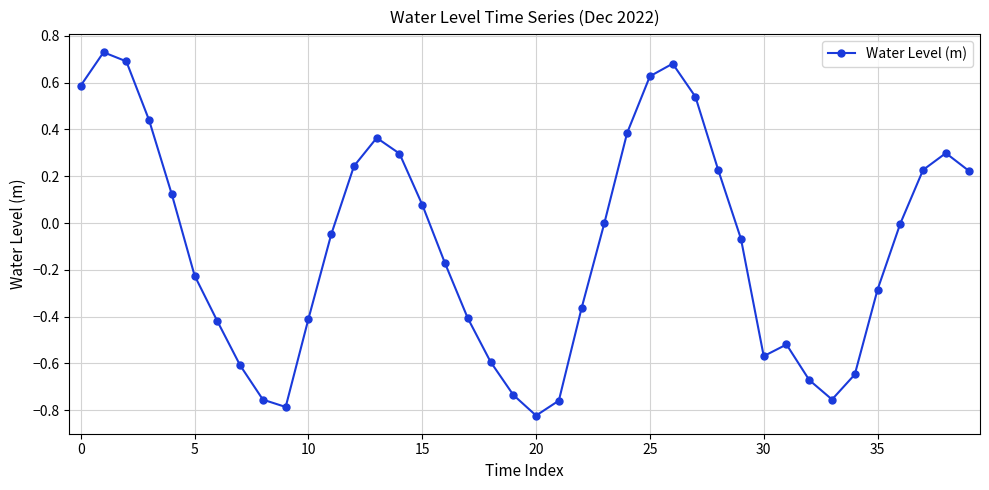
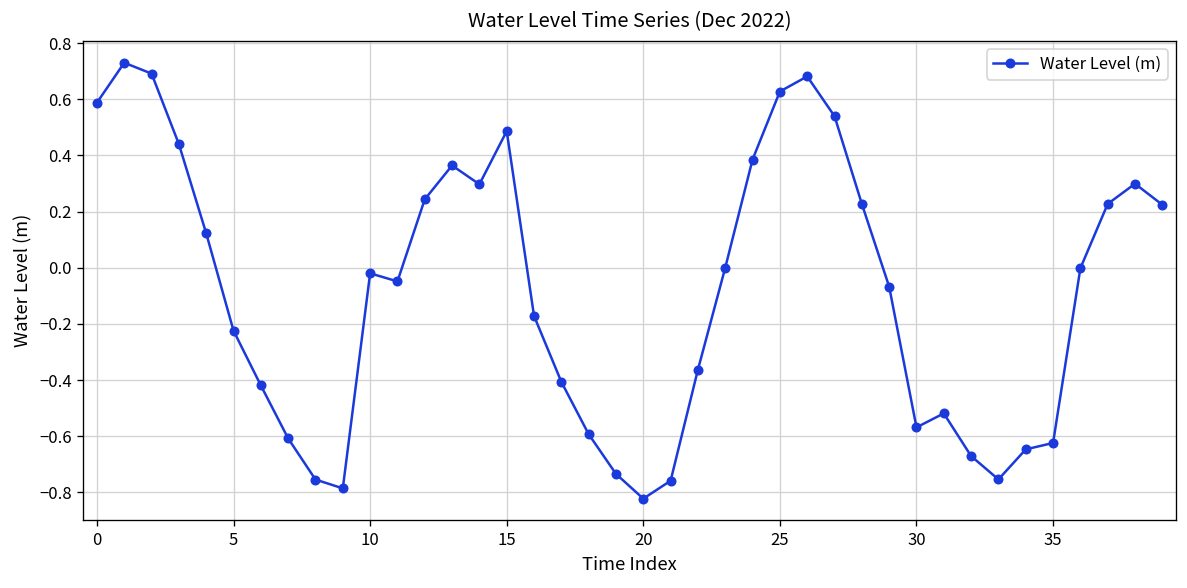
10: -0.41 -> -0.02
15: 0.08 -> 0.49
35: -0.28 -> -0.62
